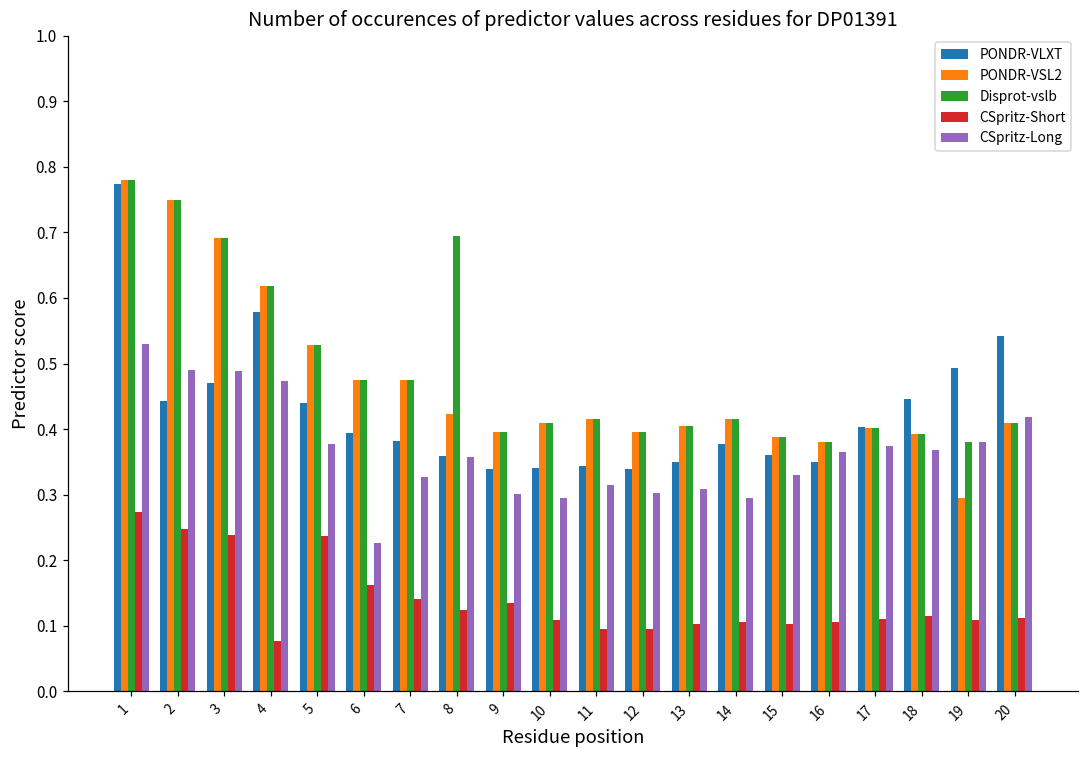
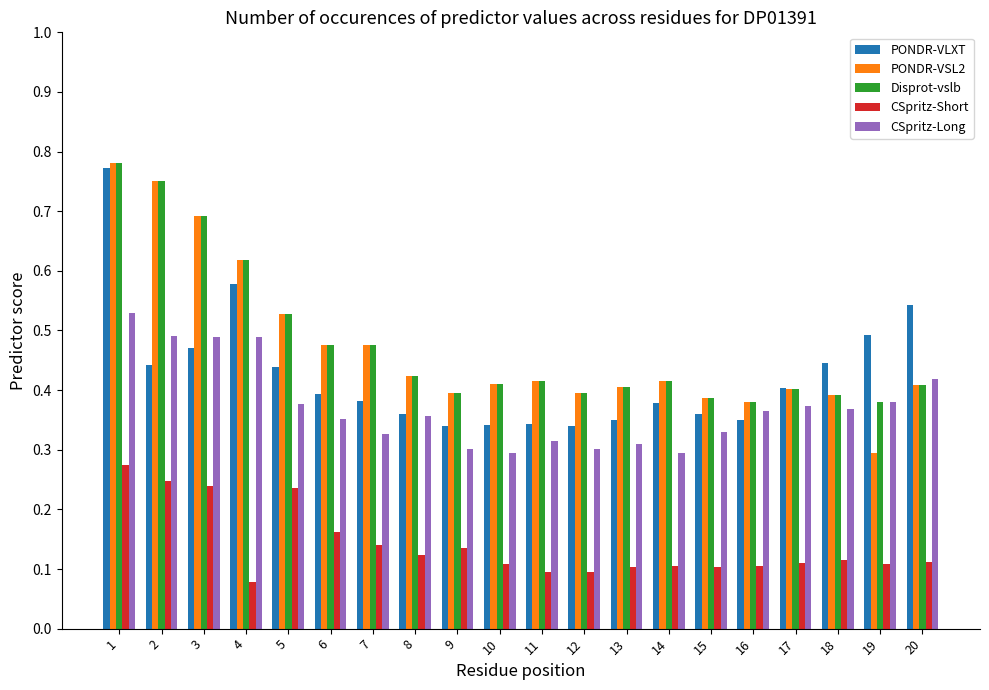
CSpritz-Long, 4: 0.47 -> 0.49
CSpritz-Long, 6: 0.23 -> 0.35
Disprot-vslb, 8: 0.69 -> 0.42
